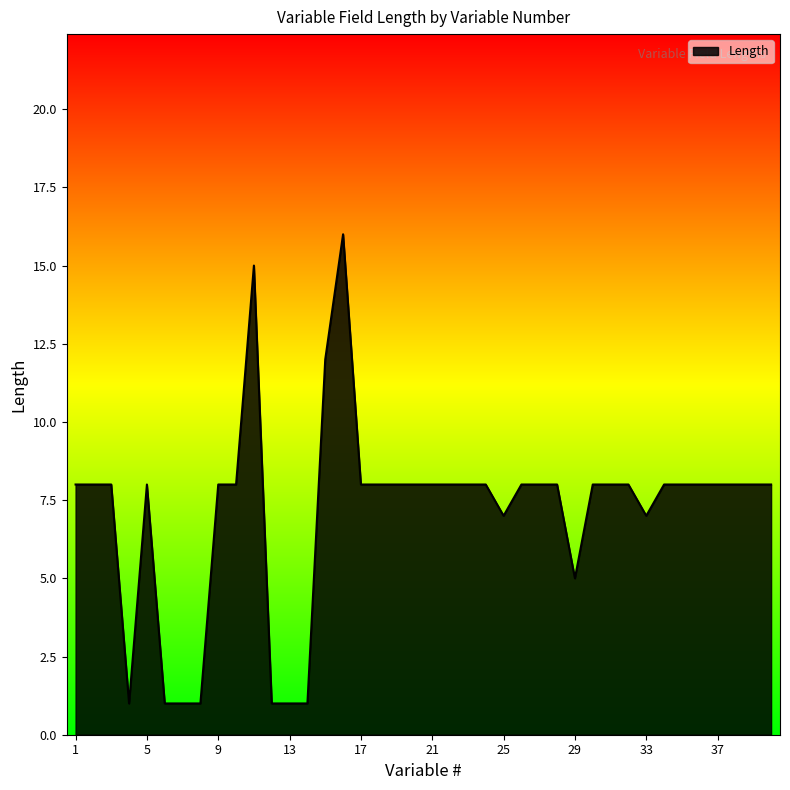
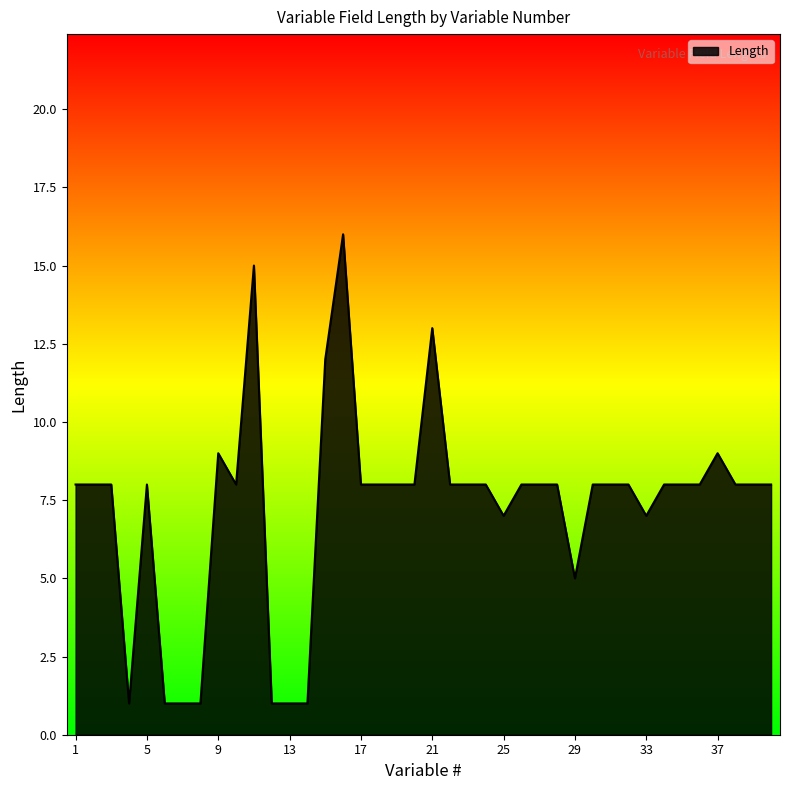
9: 8 -> 9
21: 8 -> 13
37: 8 -> 9
